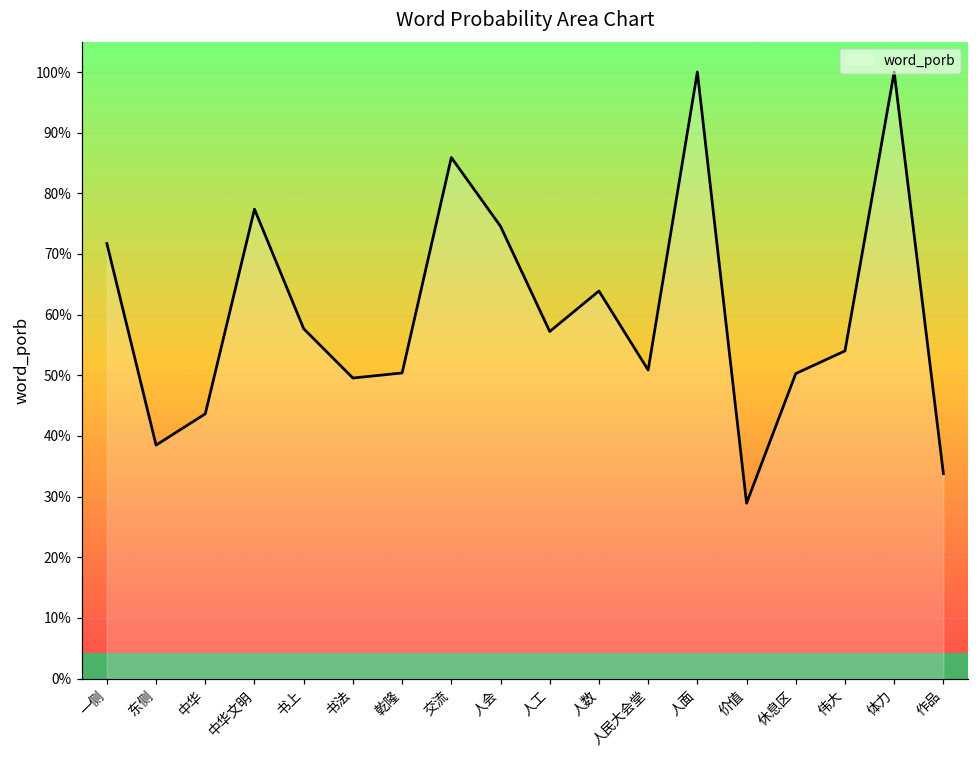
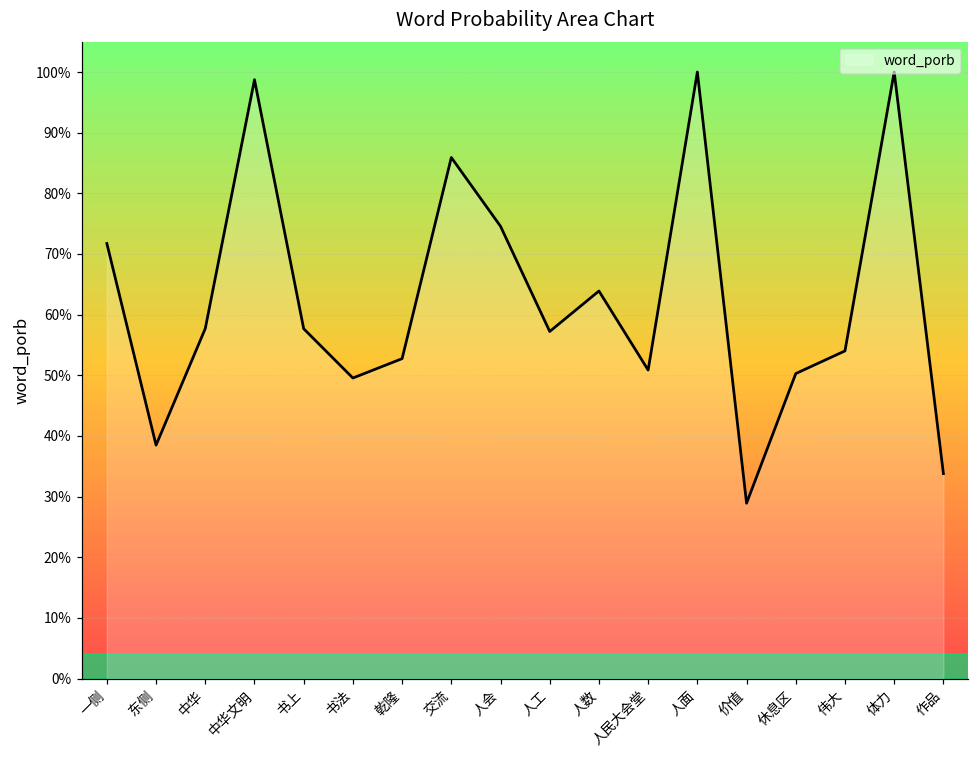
中华: 44% -> 58%
中华文明: 77% -> 99%
乾隆: 50% -> 53%
